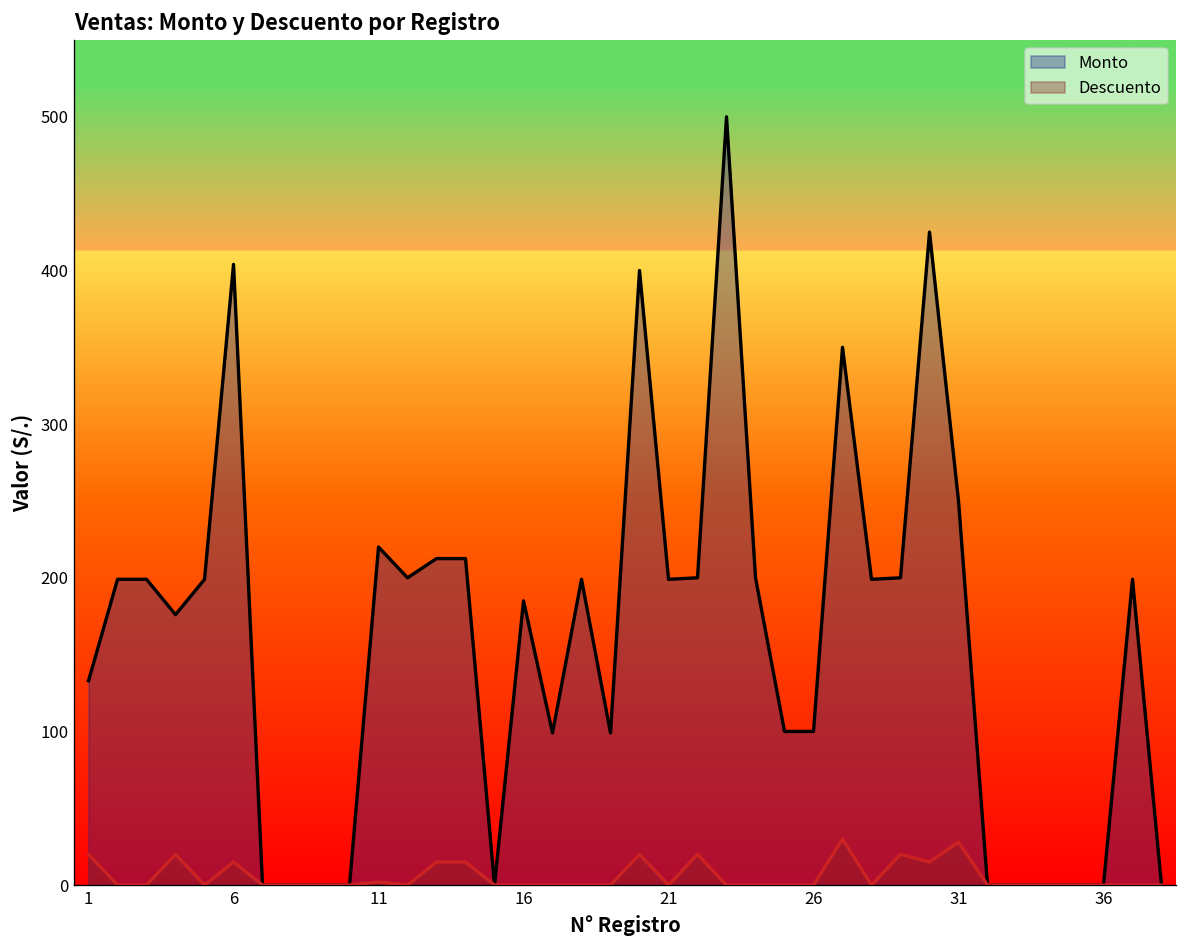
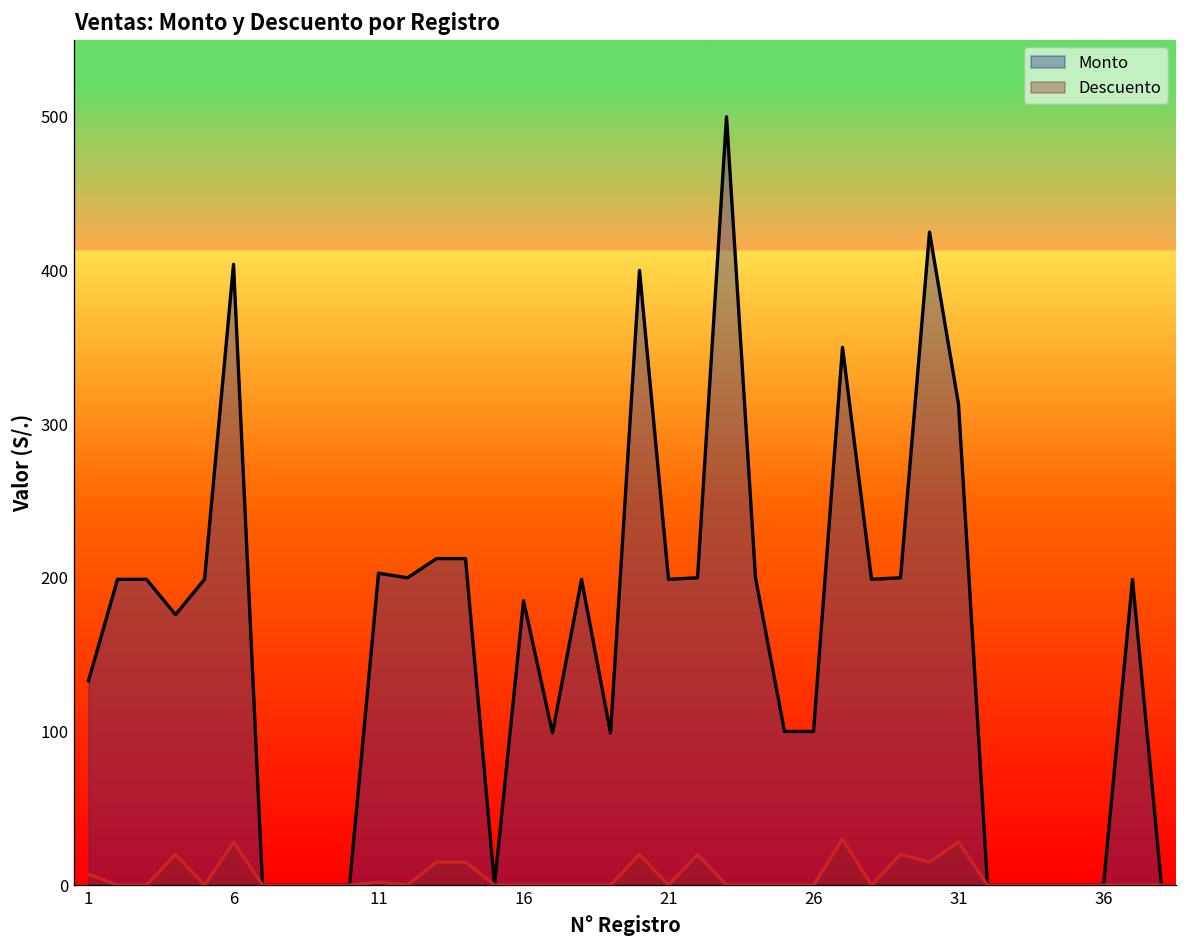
Descuento, 1: 20 -> 7
Descuento, 6: 15 -> 28
Monto, 11: 220 -> 203
Monto, 31: 250 -> 313
